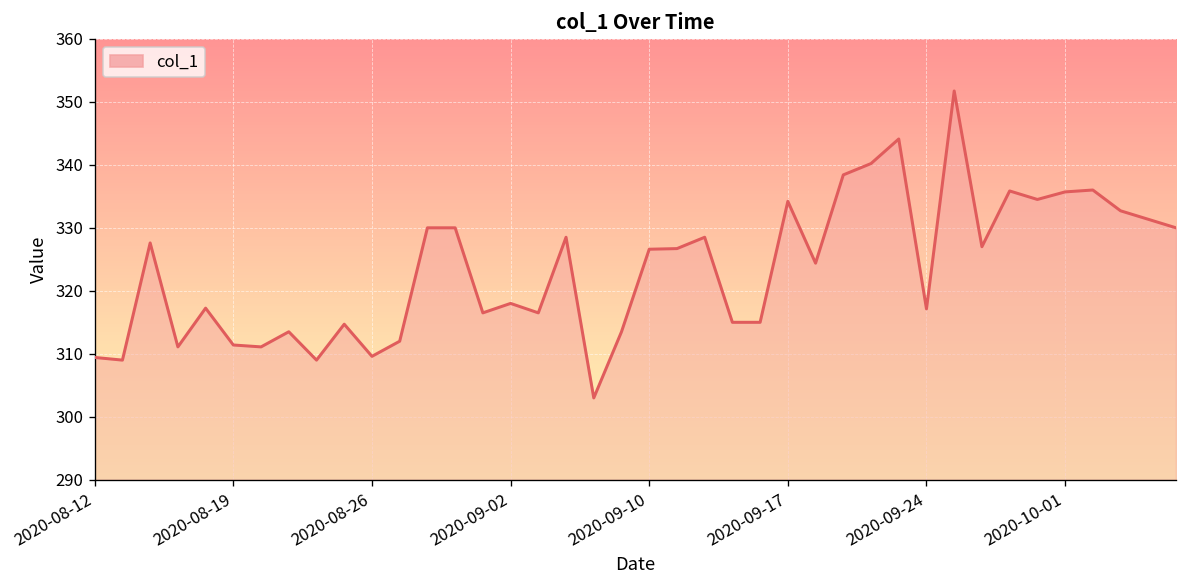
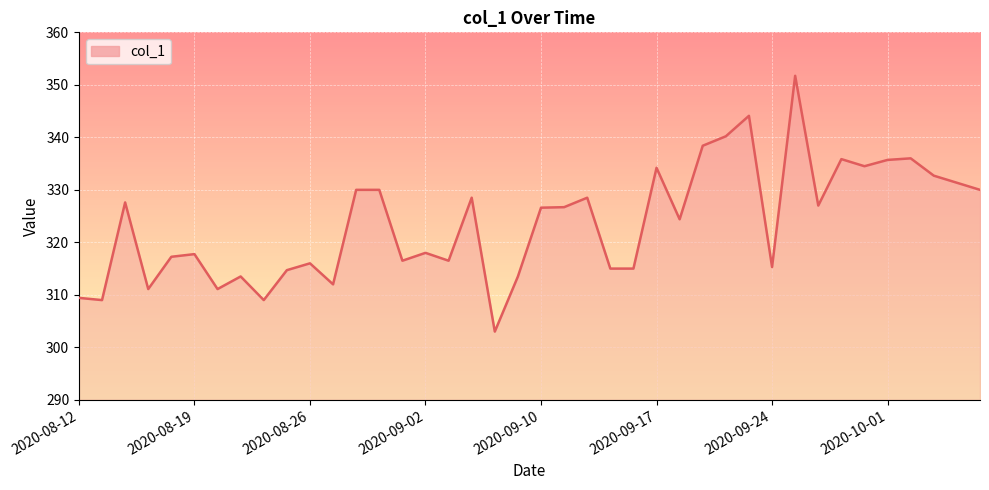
2020-08-19: 311 -> 318
2020-08-26: 310 -> 316
2020-09-24: 317 -> 315
